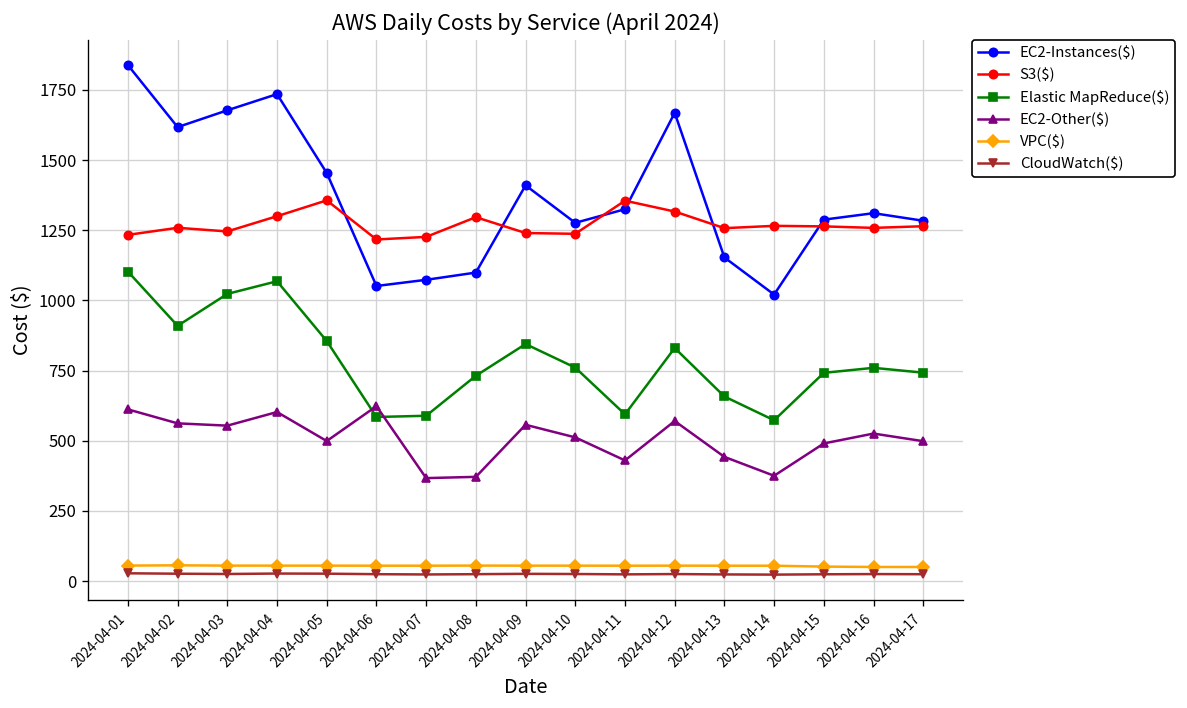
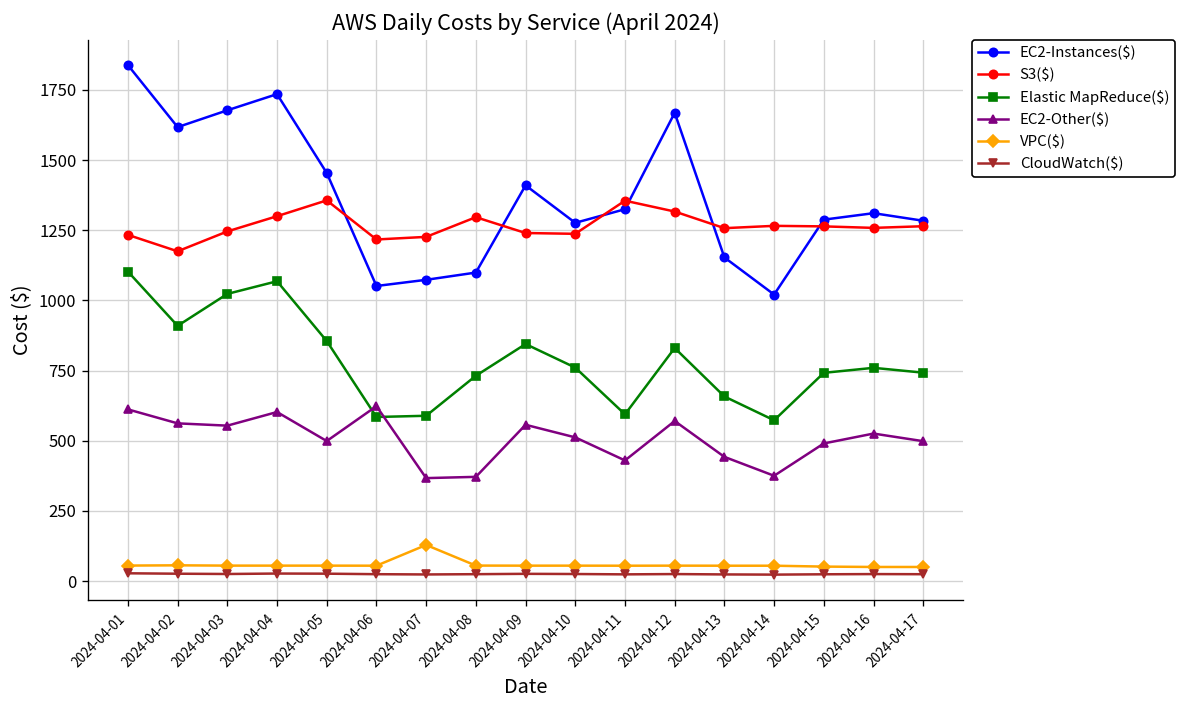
S3($), 2024-04-02: 1260 -> 1180
VPC($), 2024-04-07: 50 -> 130
